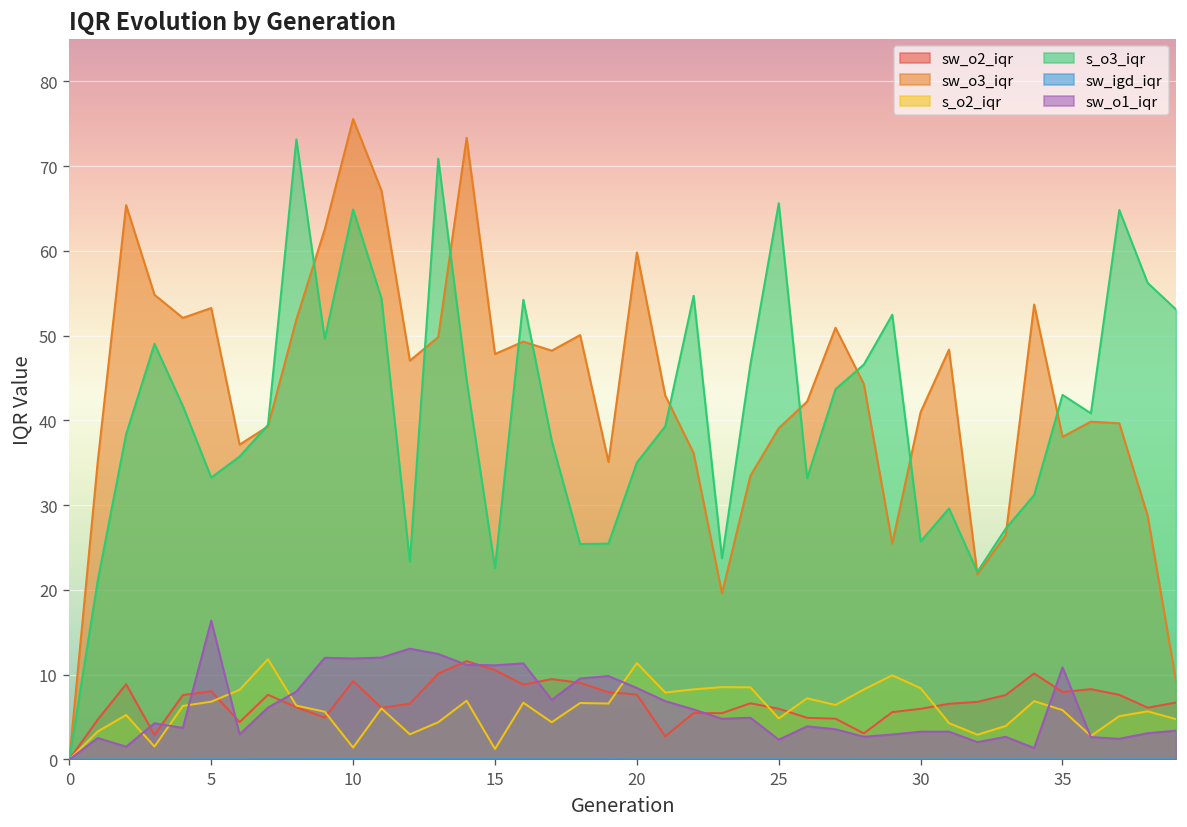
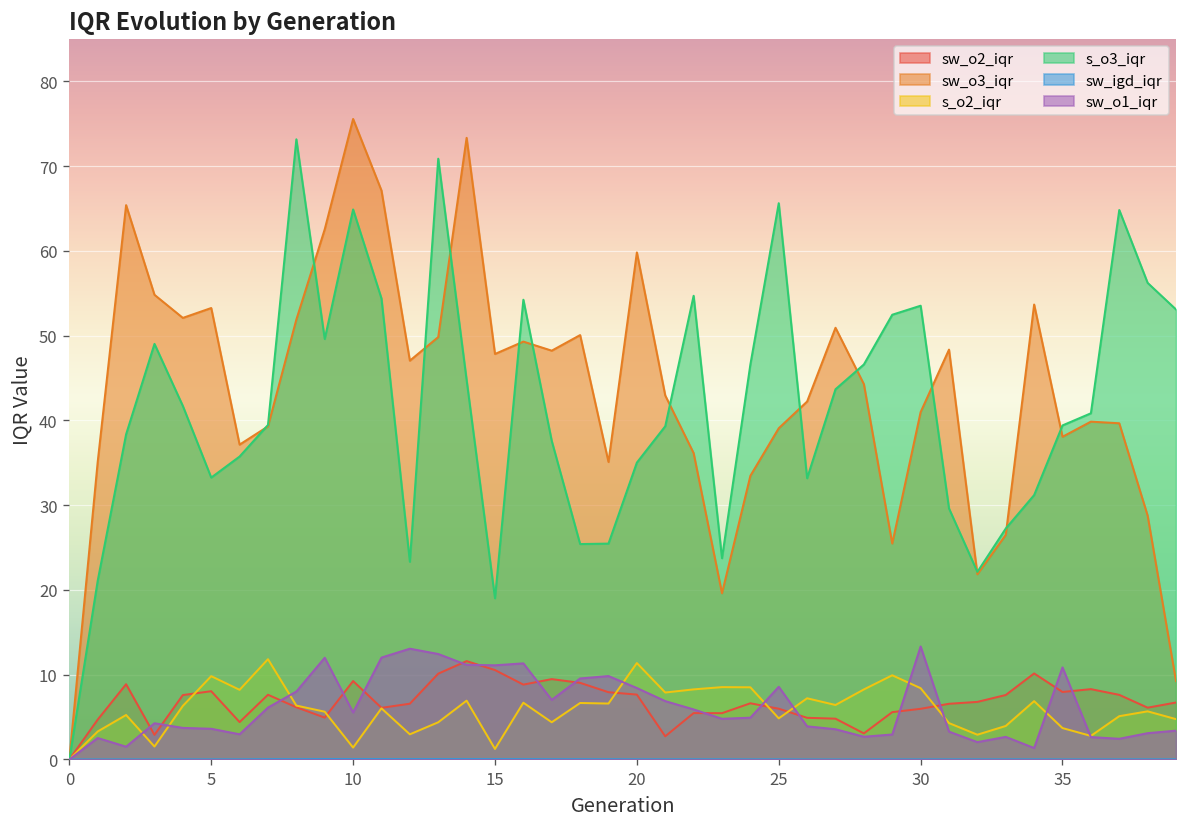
s_o2_iqr, 5: 7 -> 10
sw_o1_iqr, 5: 16 -> 4
sw_o1_iqr, 10: 12 -> 6
s_o3_iqr, 15: 23 -> 19
sw_o1_iqr, 25: 2 -> 9
s_o3_iqr, 30: 26 -> 54
sw_o1_iqr, 30: 3 -> 13
s_o2_iqr, 35: 6 -> 4
s_o3_iqr, 35: 43 -> 39
